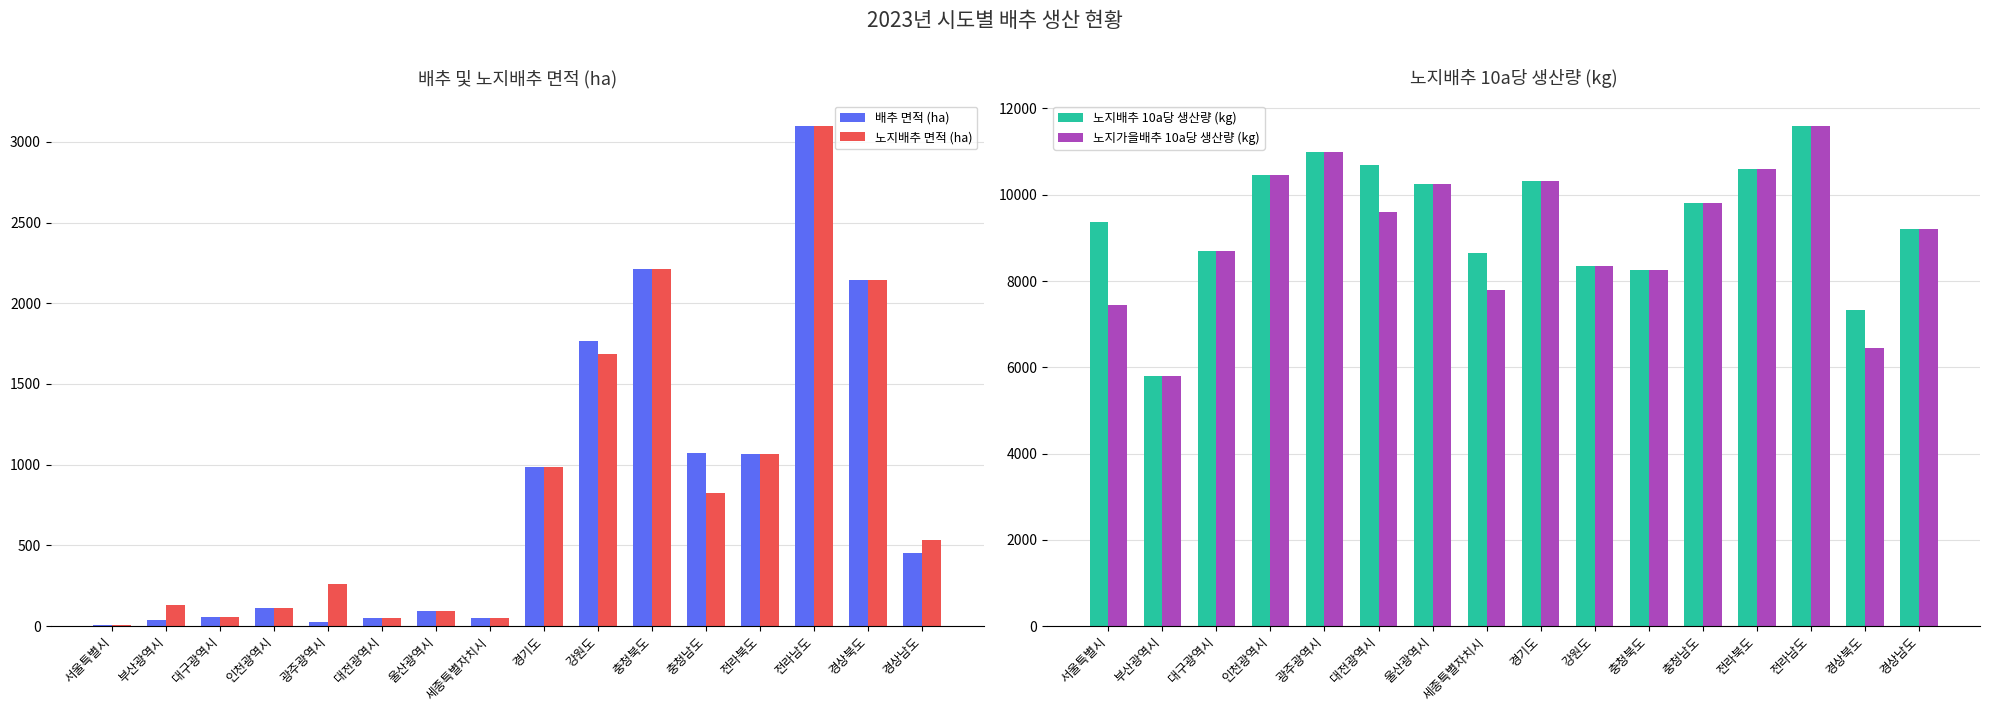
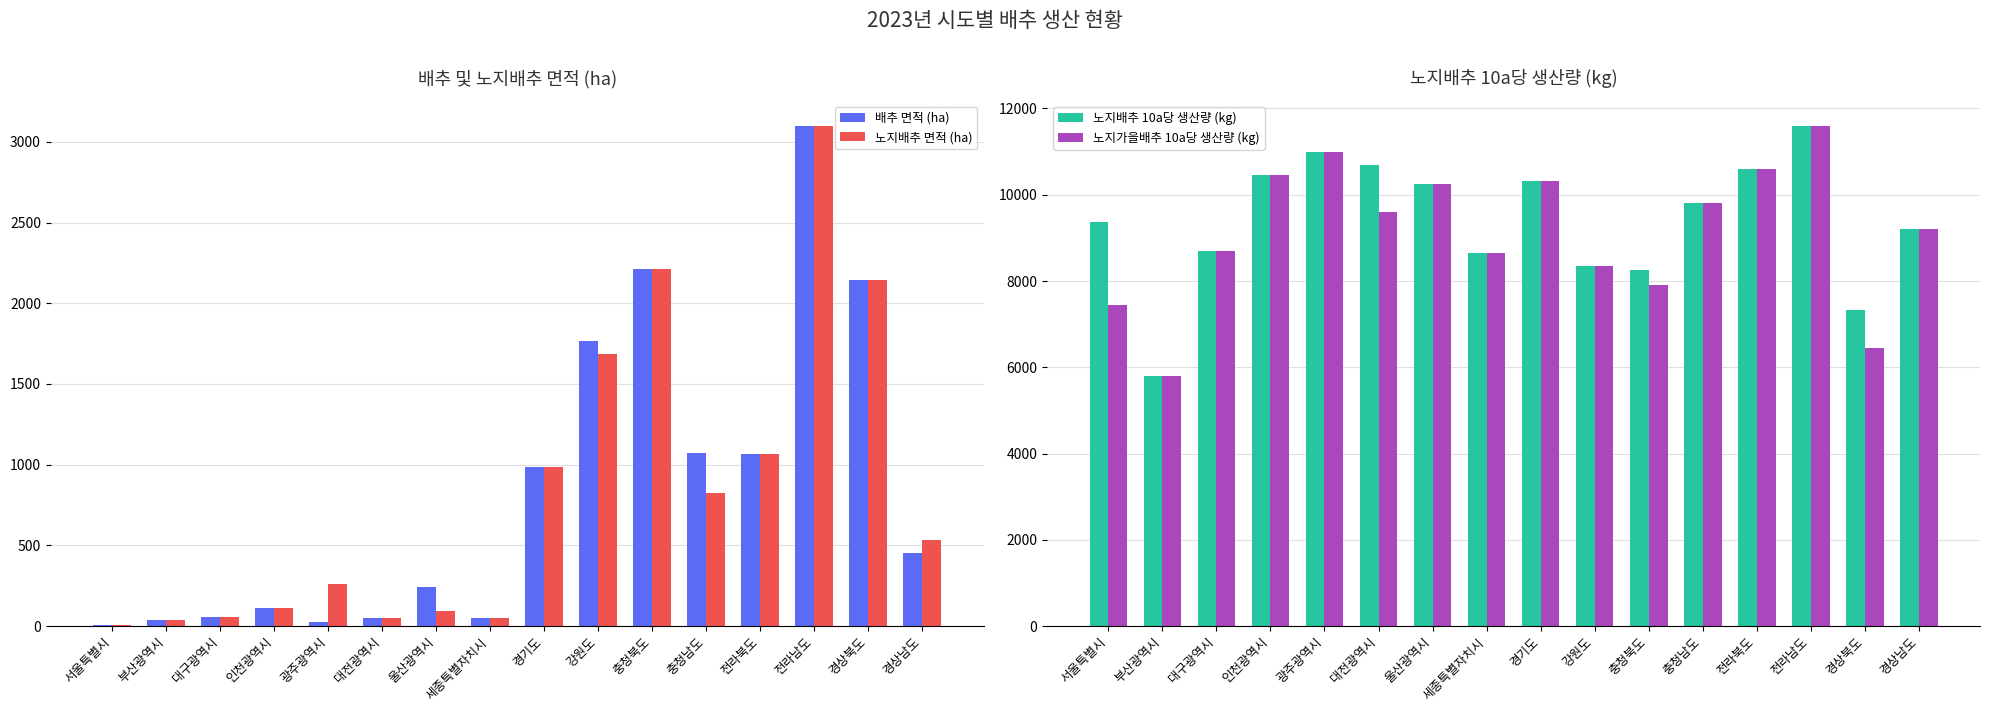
배추 및 노지배추 면적 (ha), 노지배추 면적 (ha), 부산광역시: 130 -> 40
배추 및 노지배추 면적 (ha), 배추 면적 (ha), 울산광역시: 90 -> 240
노지배추 10a당 생산량 (kg), 노지가을배추 10a당 생산량 (kg), 세종특별자치시: 7800 -> 8700
노지배추 10a당 생산량 (kg), 노지가을배추 10a당 생산량 (kg), 충청북도: 8300 -> 7900
